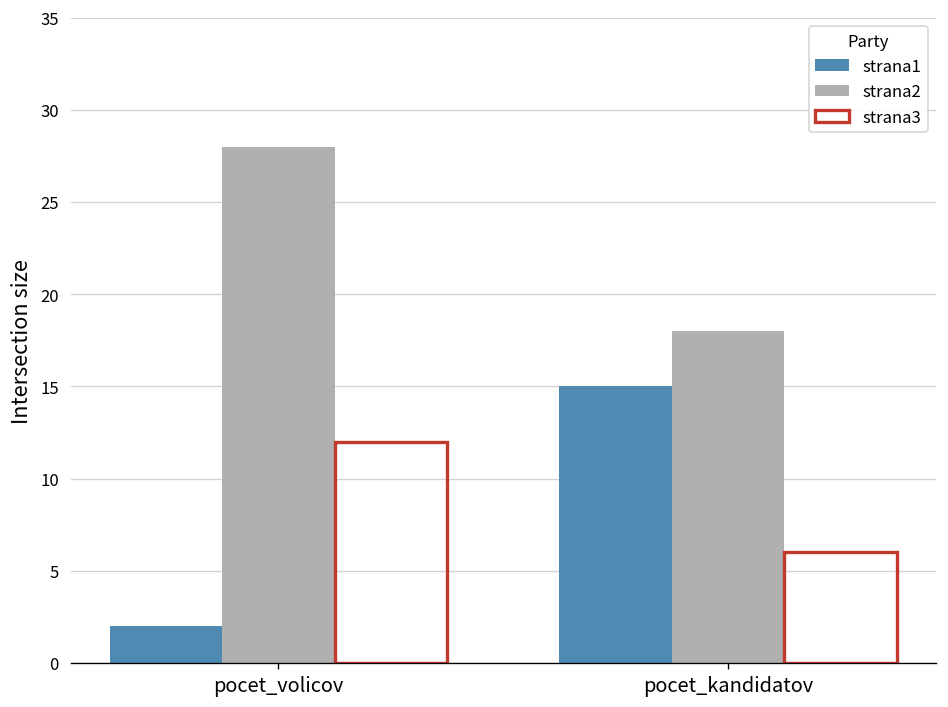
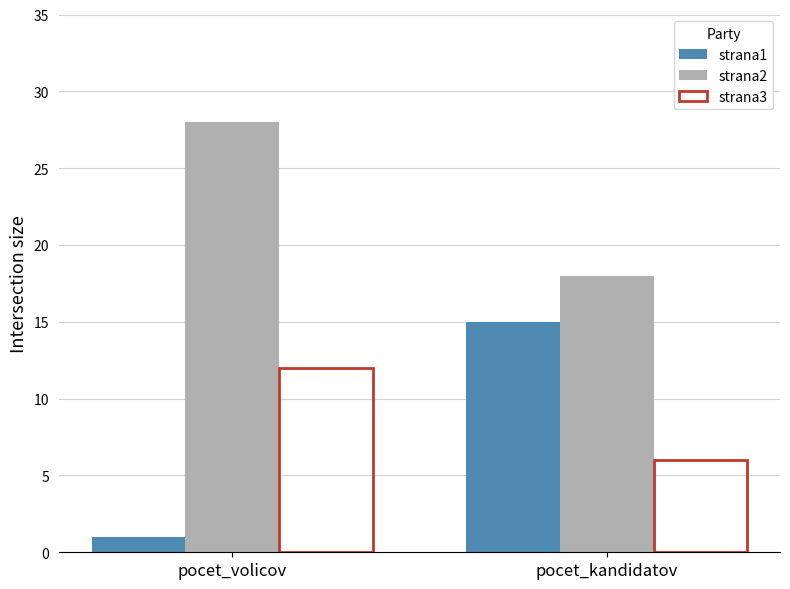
strana1, pocet_volicov: 2 -> 1
